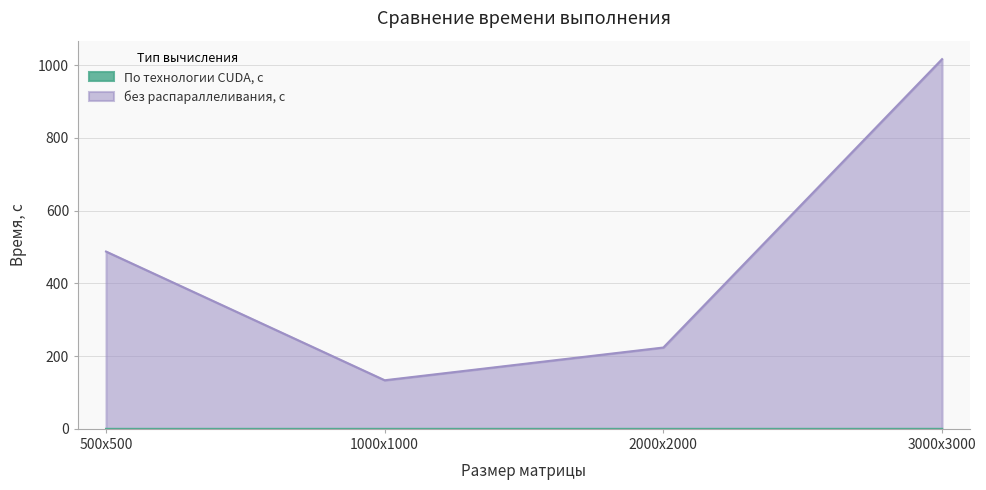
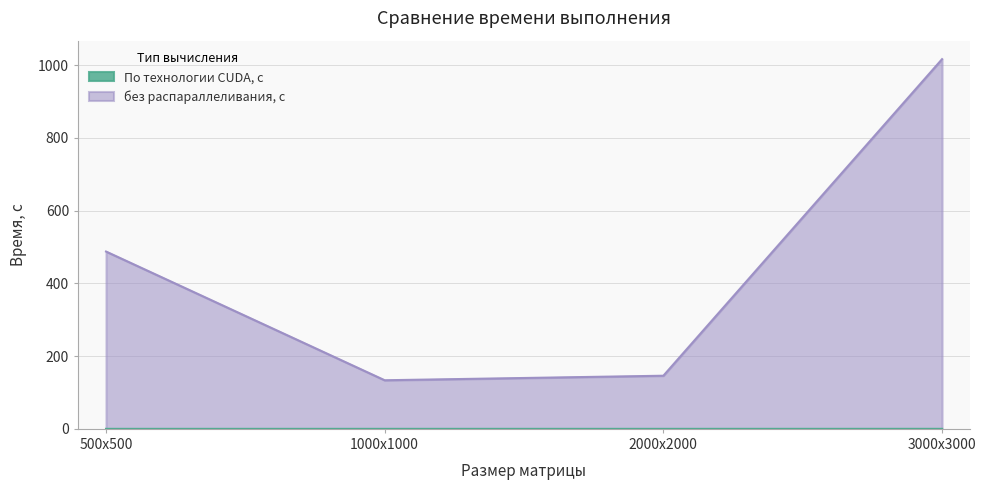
без распараллеливания, с, 2000х2000: 220 -> 150
